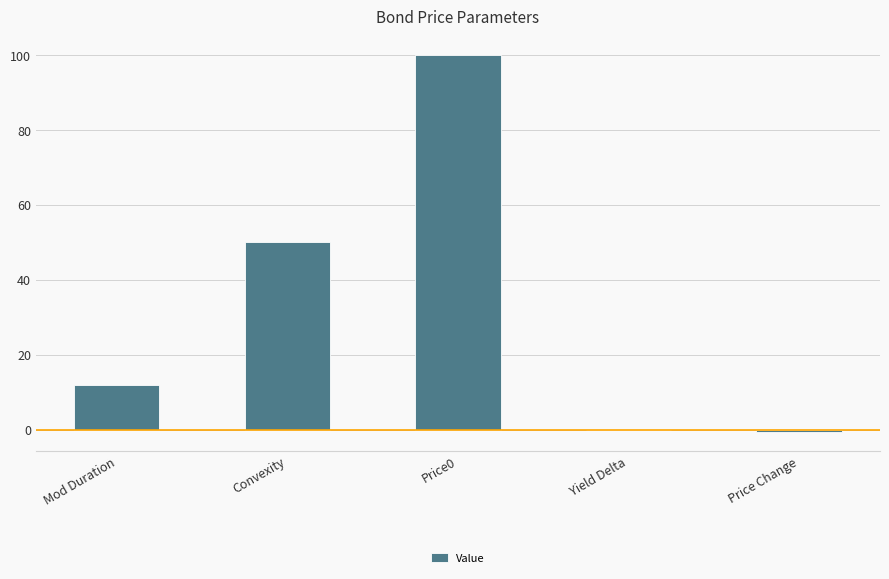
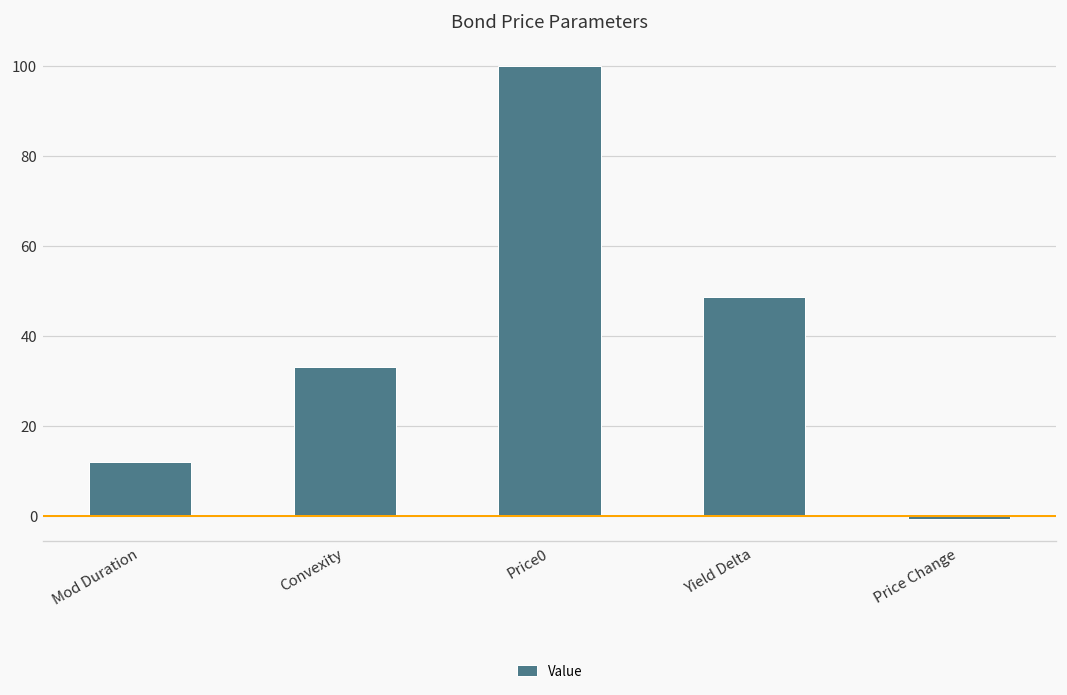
Convexity: 50 -> 33
Yield Delta: 0 -> 49
